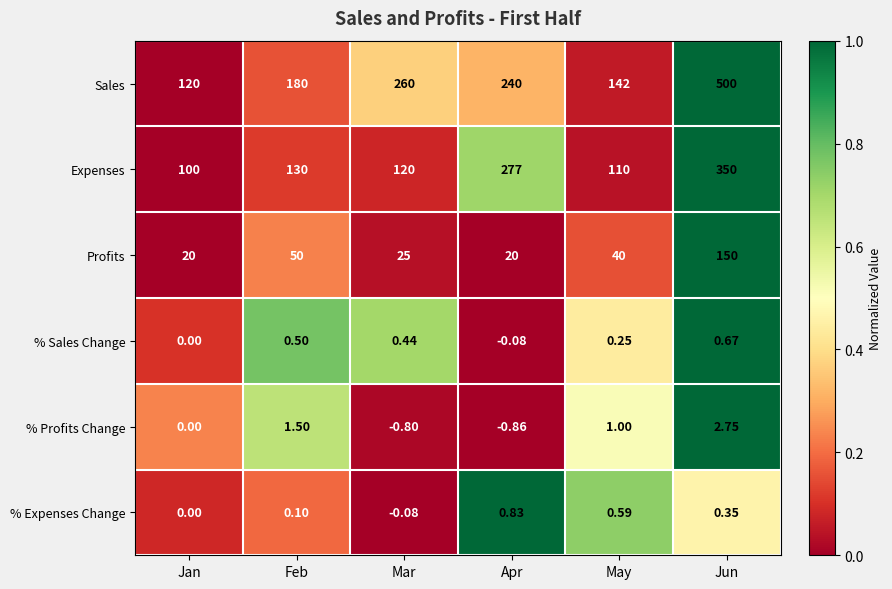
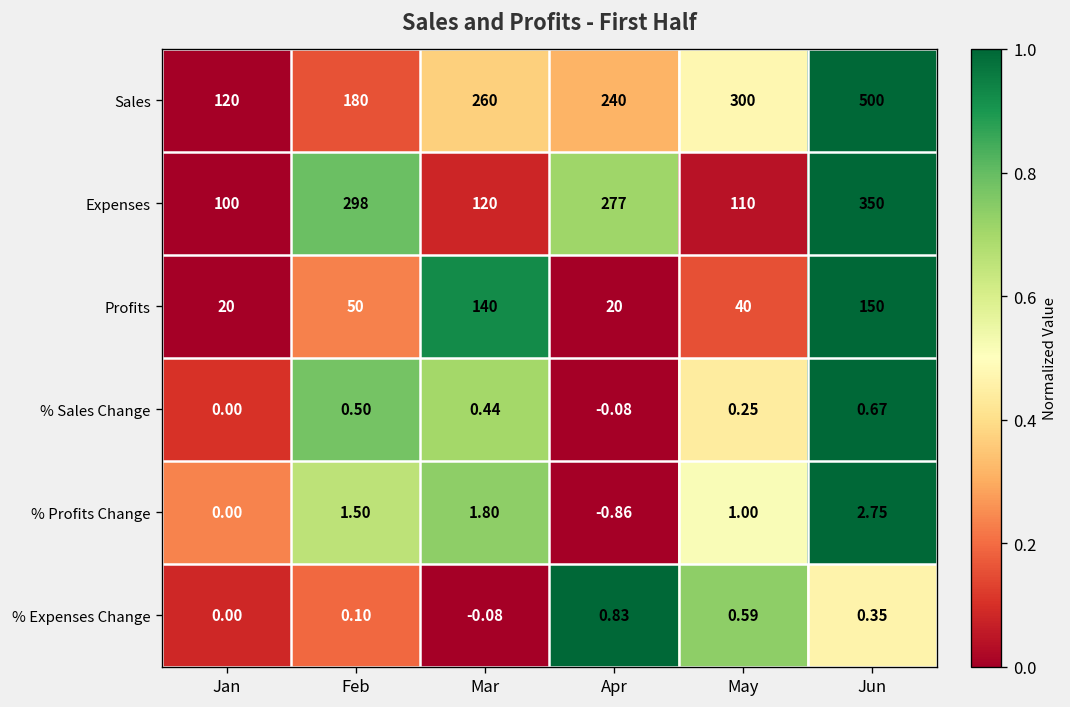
Sales, May: 142 -> 300
Expenses, Feb: 130 -> 298
Profits, Mar: 25 -> 140
% Profits Change, Mar: -0.80 -> 1.80
